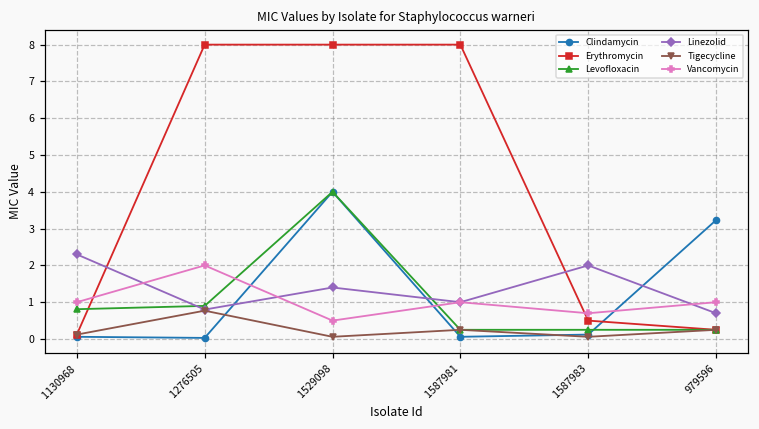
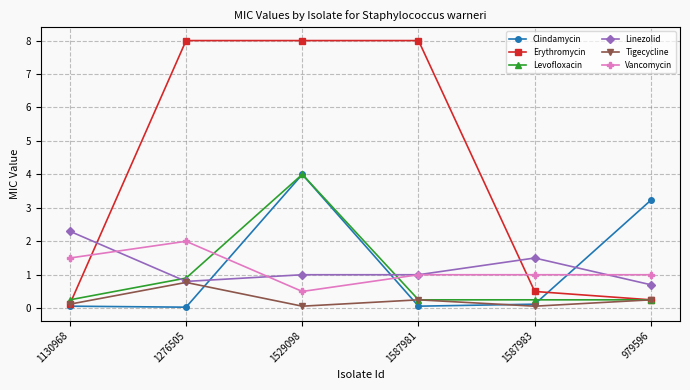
Levofloxacin, 1130968: 0.8 -> 0.3
Vancomycin, 1130968: 1.0 -> 1.5
Linezolid, 1529098: 1.4 -> 1.0
Linezolid, 1587983: 2.0 -> 1.5
Vancomycin, 1587983: 0.7 -> 1.0
